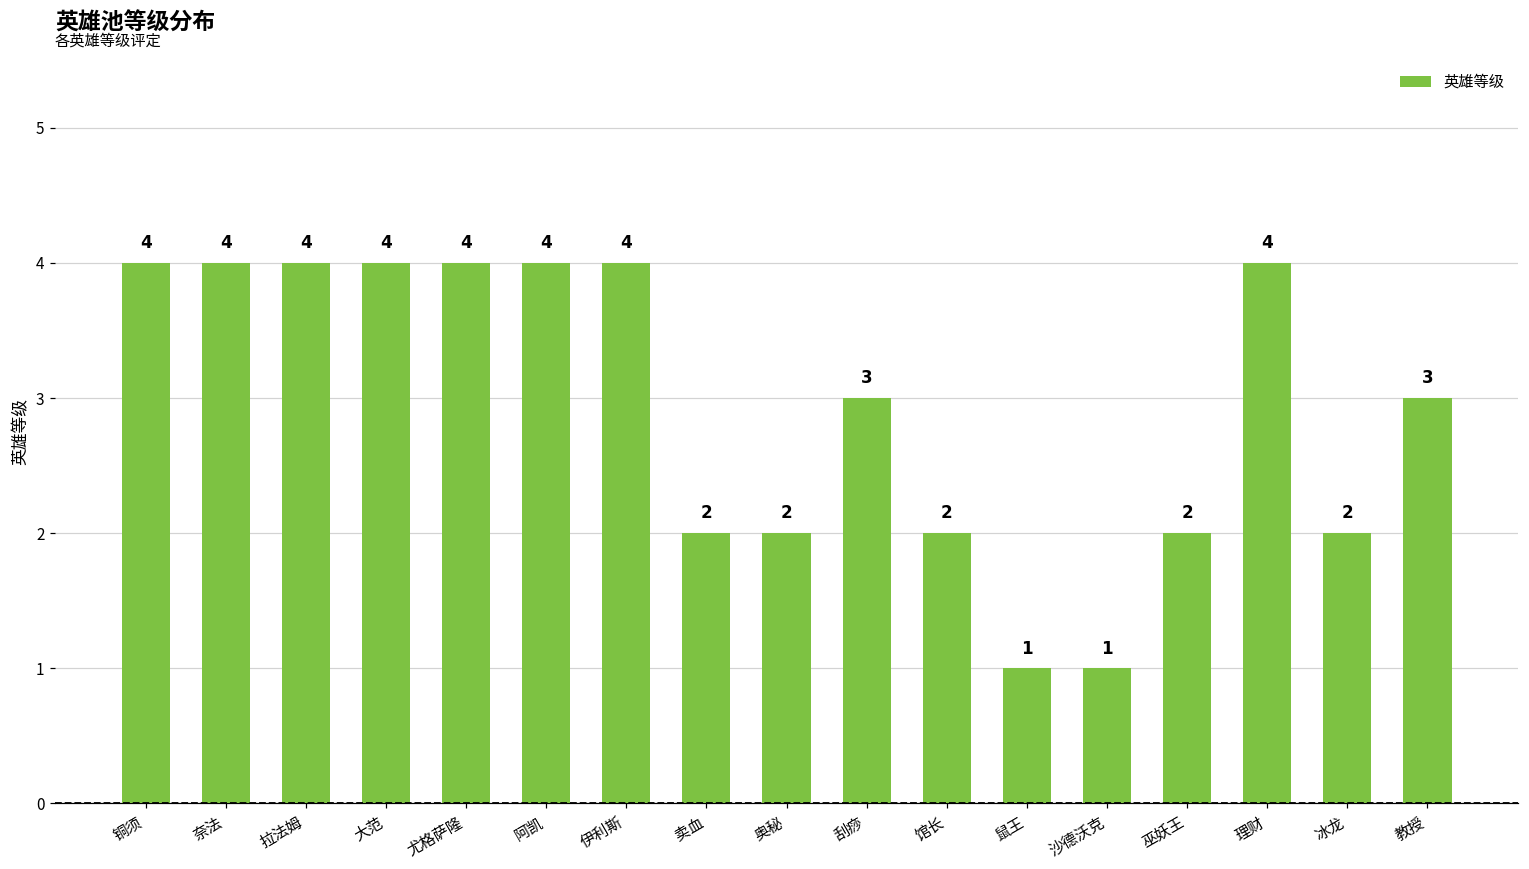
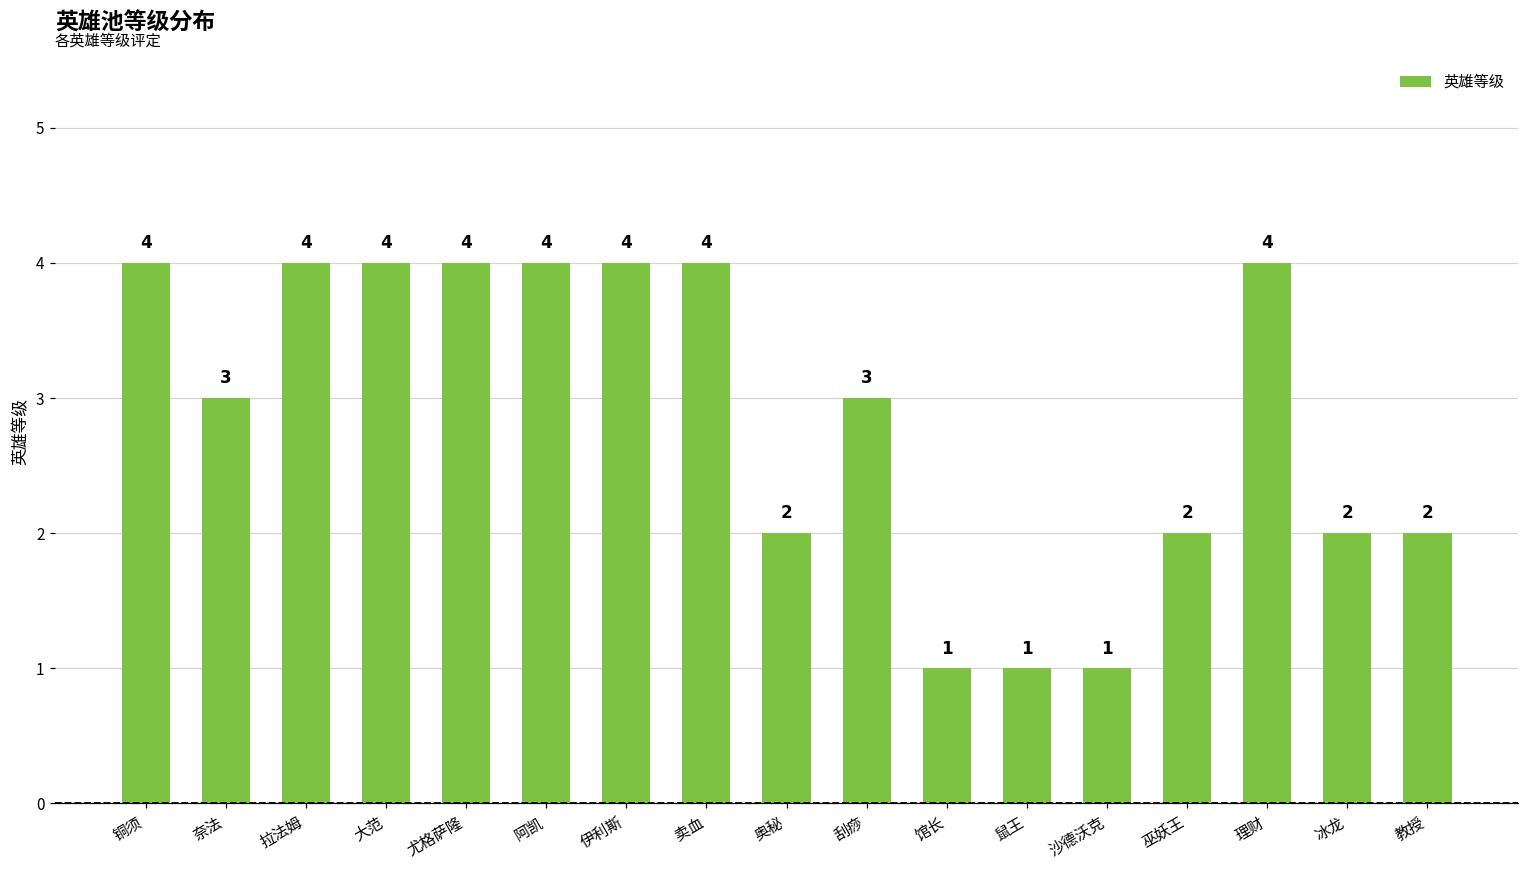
奈法: 4 -> 3
卖血: 2 -> 4
馆长: 2 -> 1
教授: 3 -> 2
